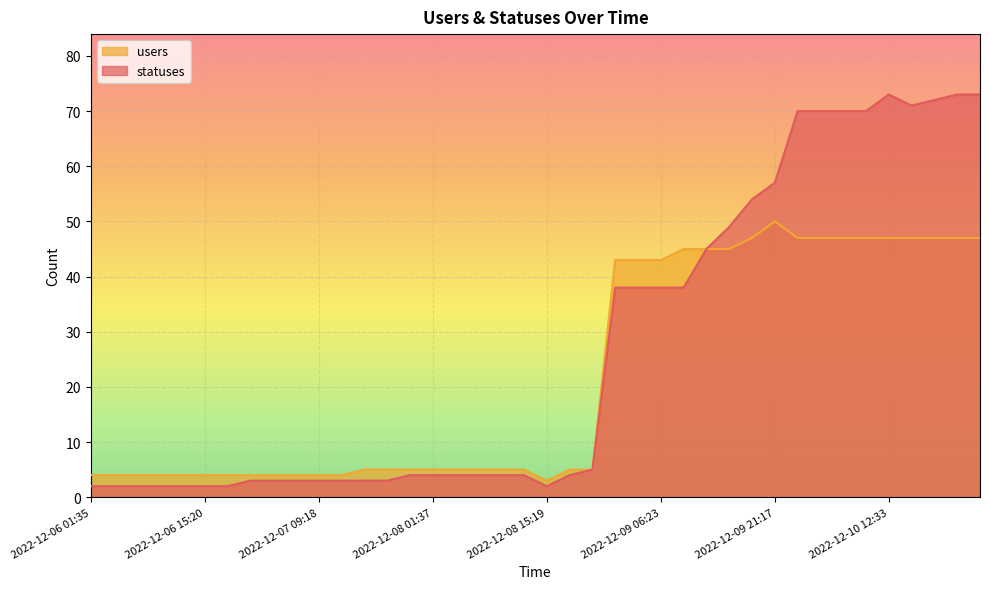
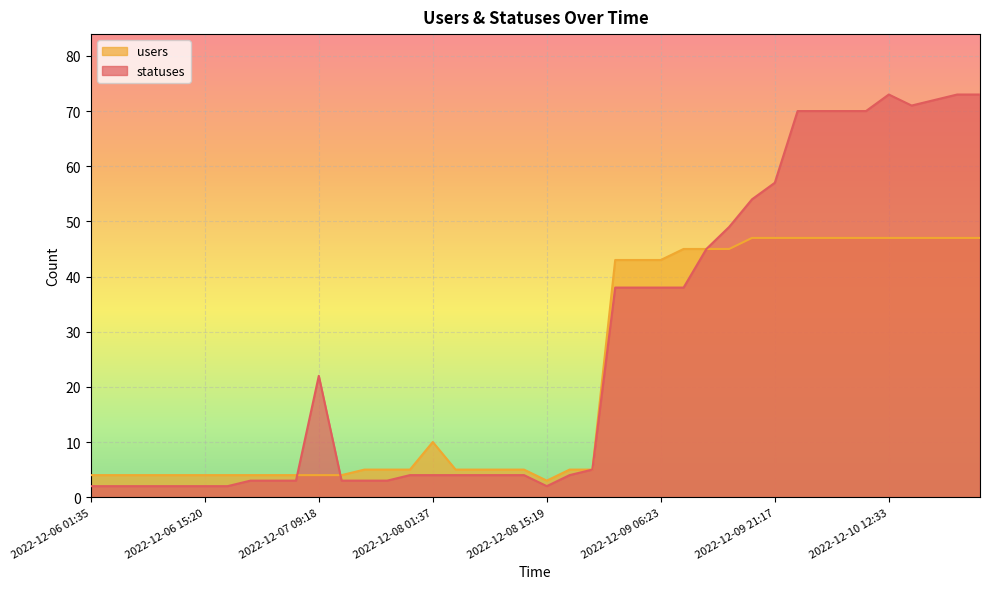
statuses, 2022-12-07 09:18: 3 -> 22
users, 2022-12-08 01:37: 5 -> 10
users, 2022-12-09 21:17: 50 -> 47
